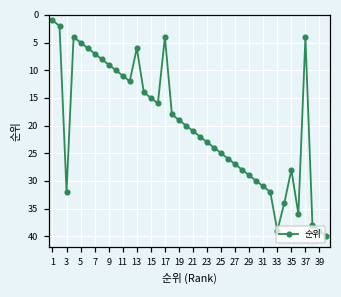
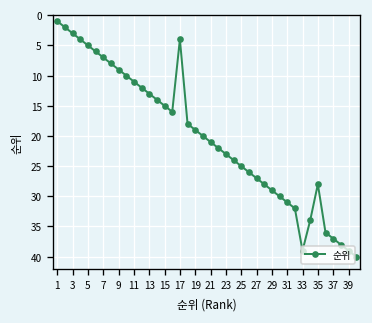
3: 32 -> 3
13: 6 -> 13
37: 4 -> 37
